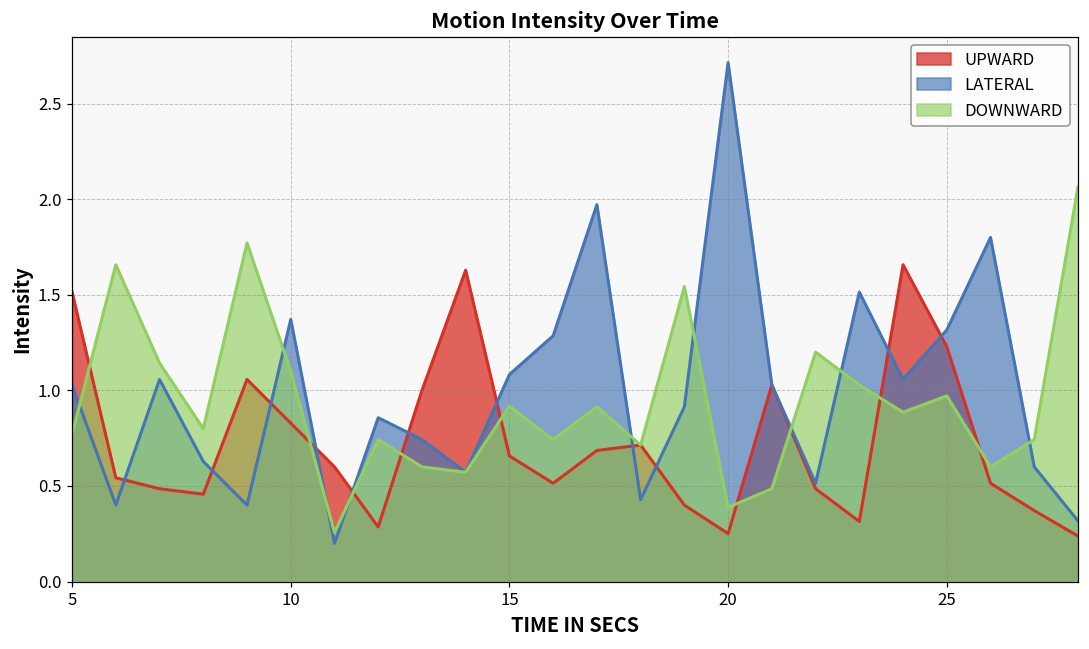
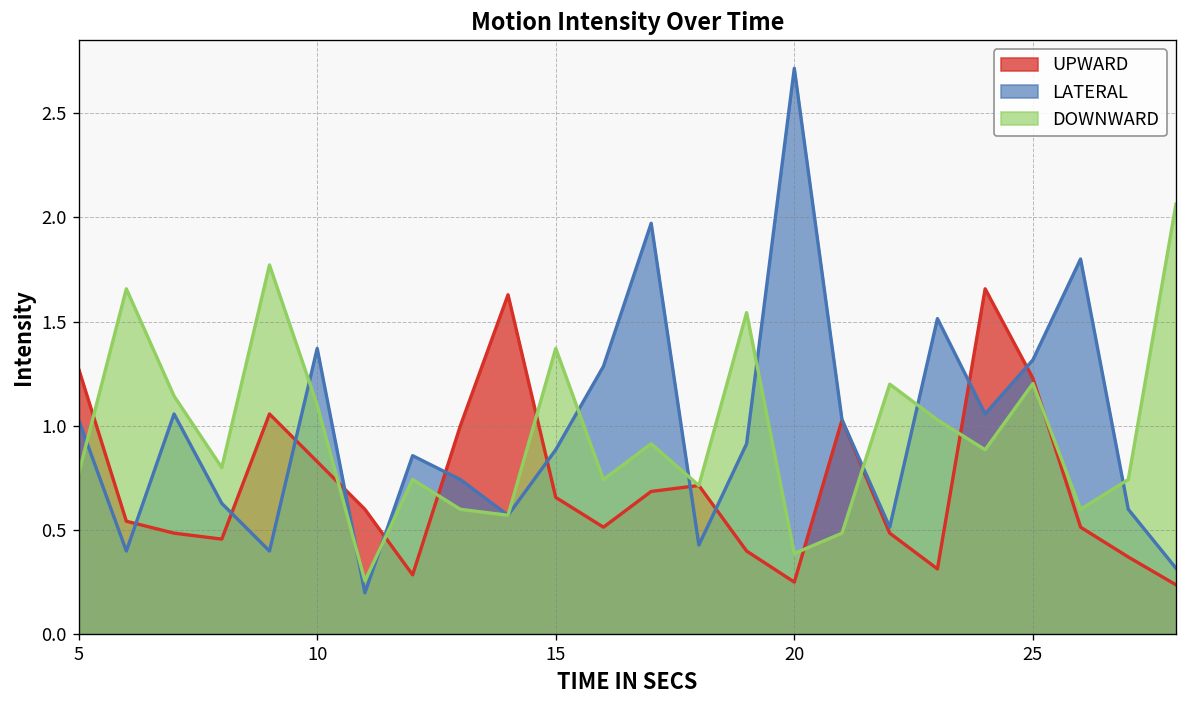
UPWARD, 5: 1.51 -> 1.27
LATERAL, 15: 1.08 -> 0.89
DOWNWARD, 15: 0.92 -> 1.37
DOWNWARD, 25: 0.97 -> 1.20
